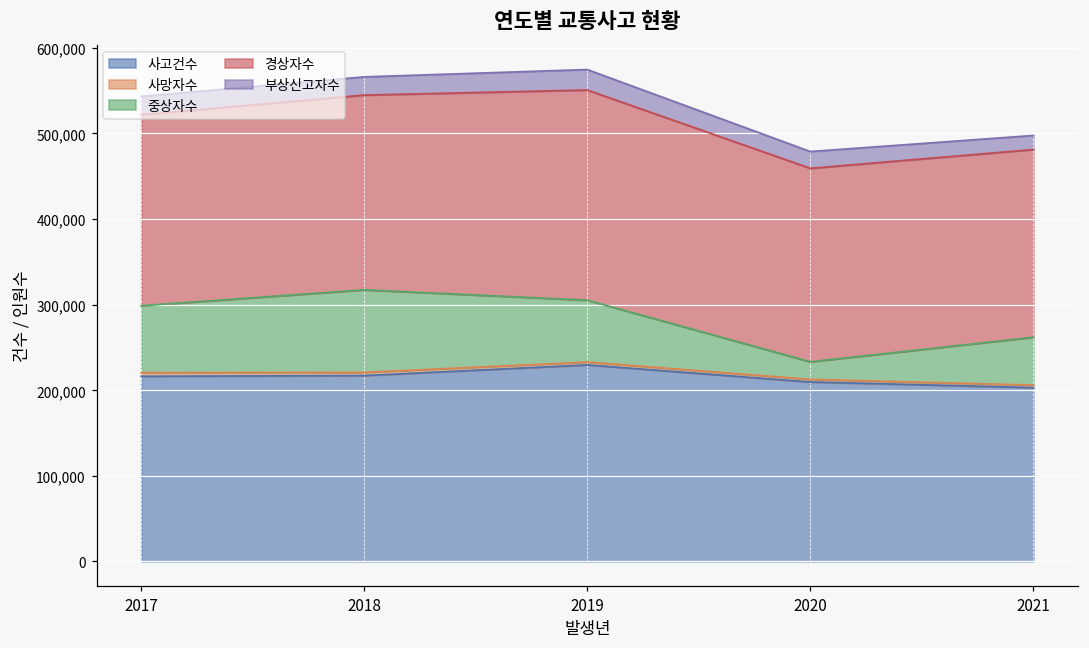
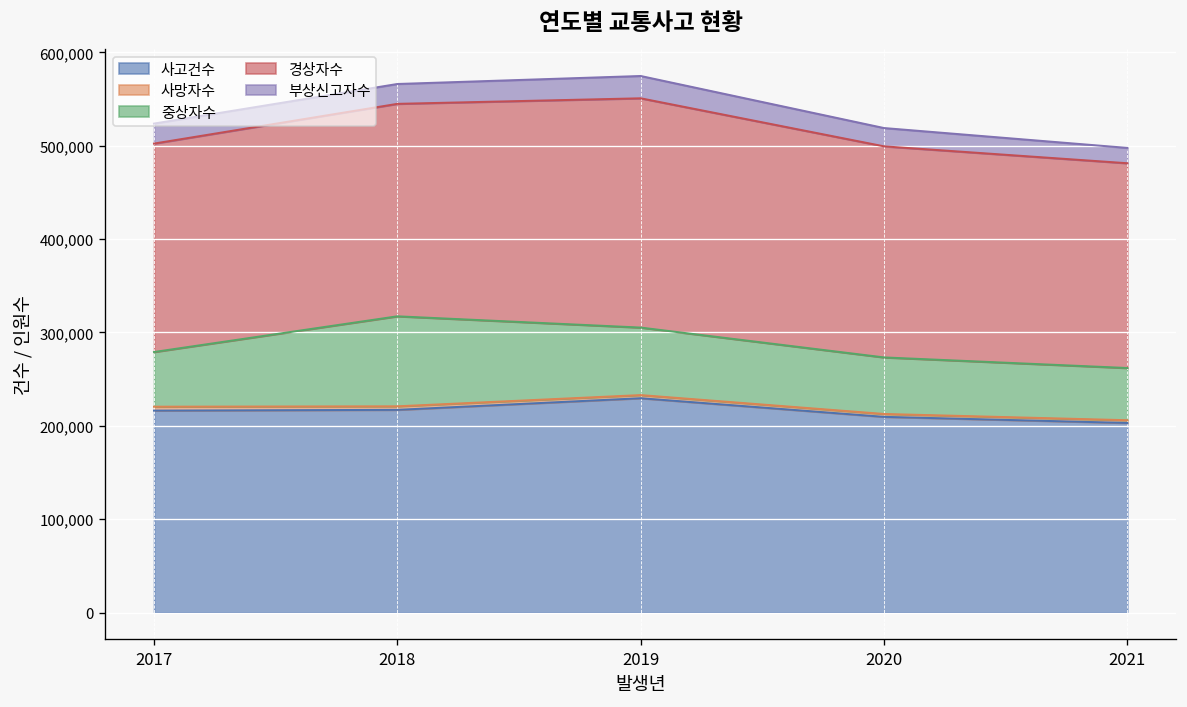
중상자수, 2017: 80,000 -> 60,000
중상자수, 2020: 20,000 -> 60,000
